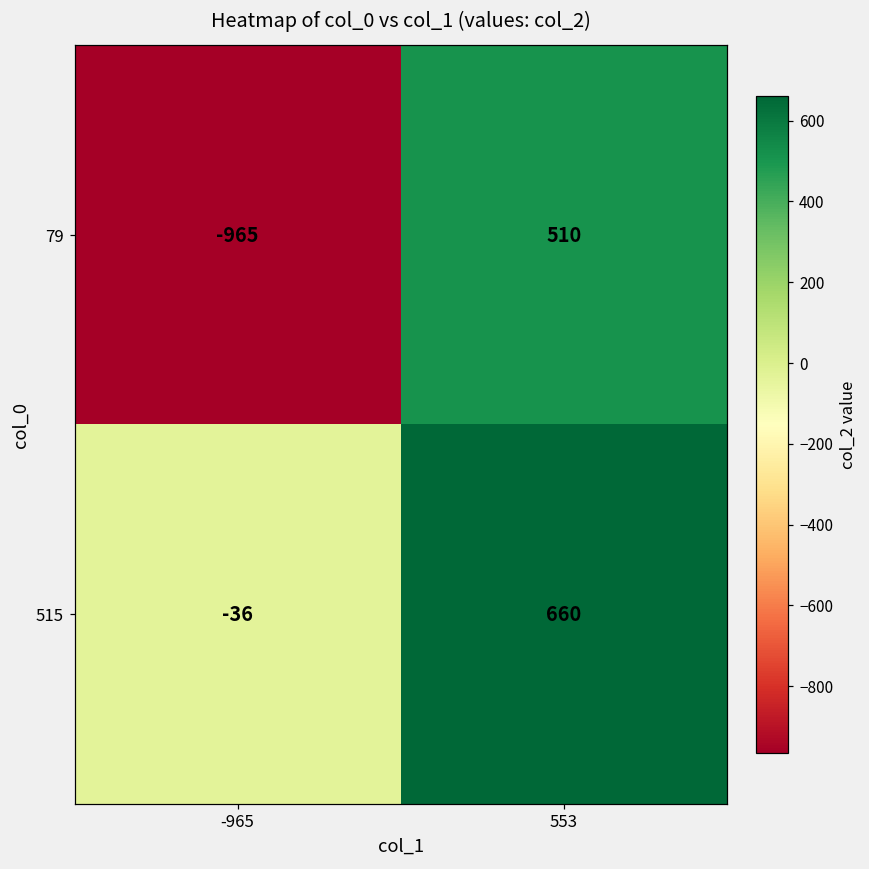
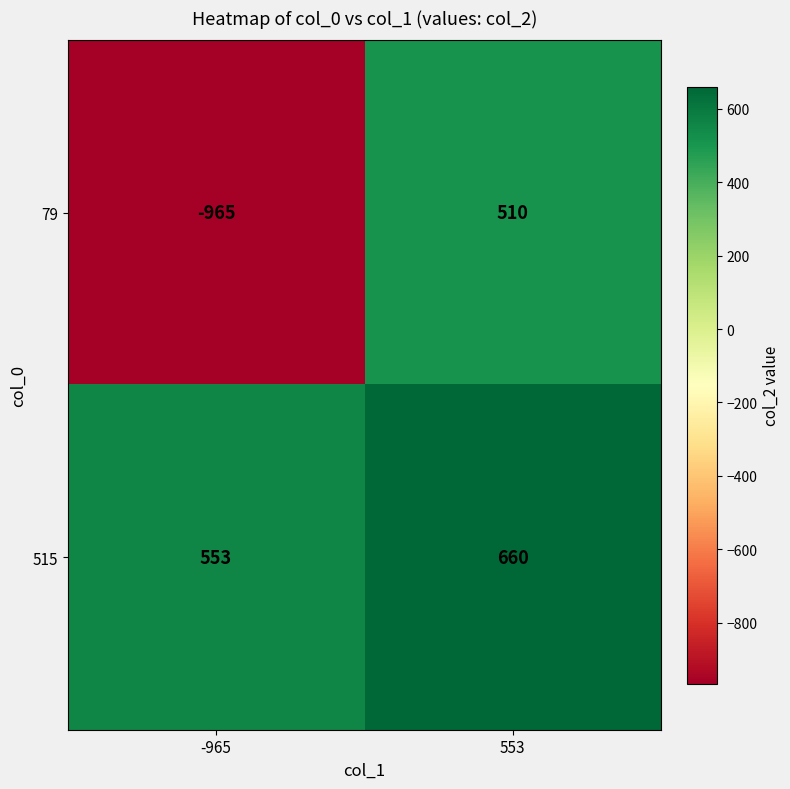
515, -965: -36 -> 553
